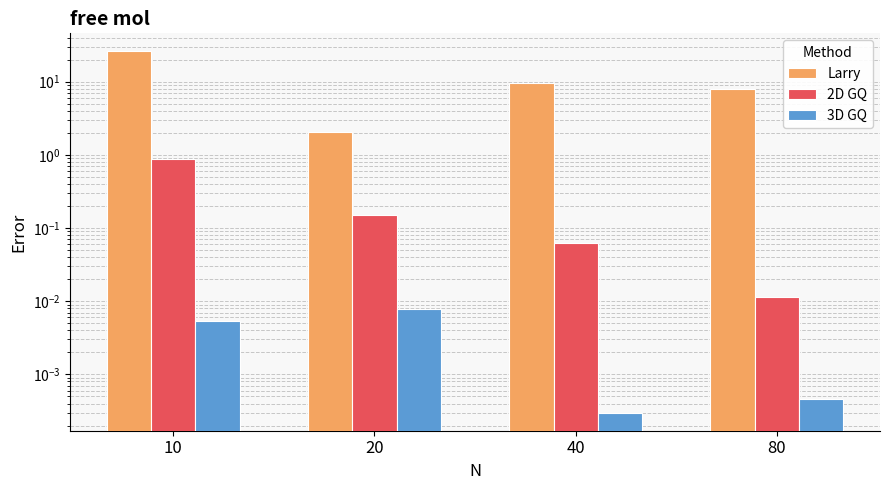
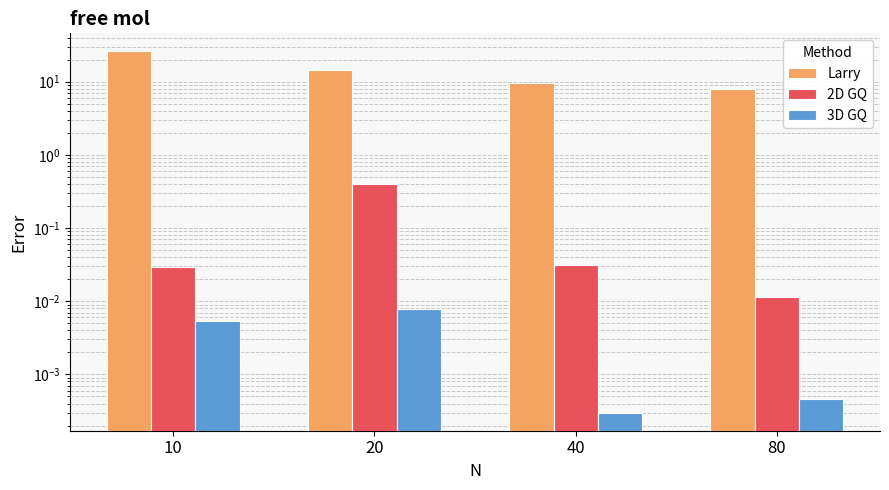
2D GQ, 10: 0.9 -> 0.030
Larry, 20: 2.1 -> 14
2D GQ, 20: 0.15 -> 0.4
2D GQ, 40: 0.06 -> 0.032
